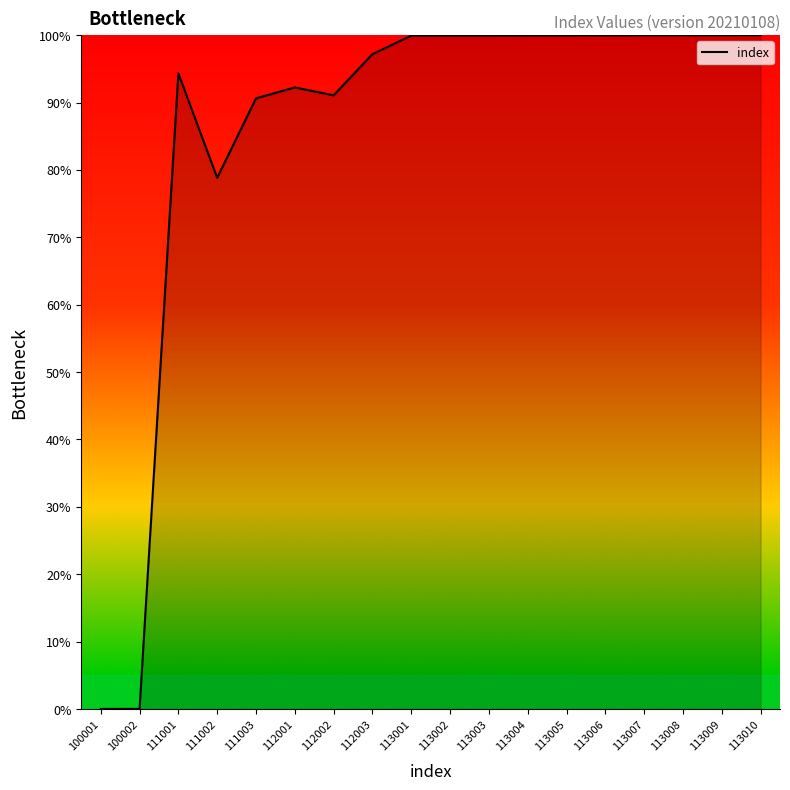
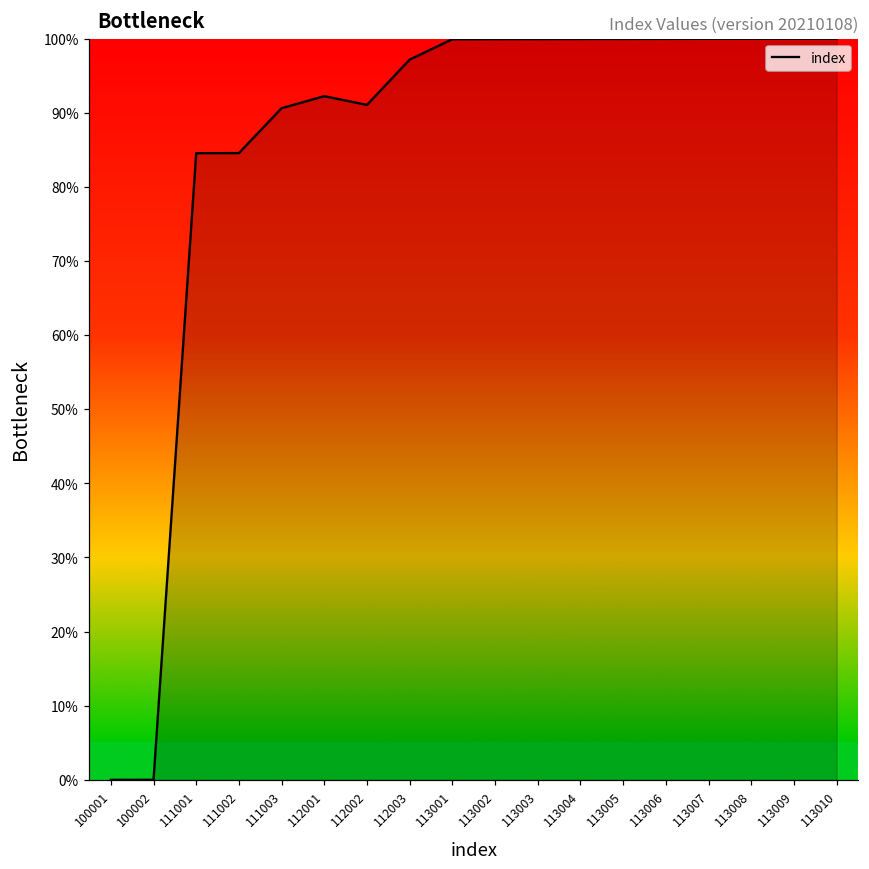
111001: 94% -> 85%
111002: 79% -> 85%
